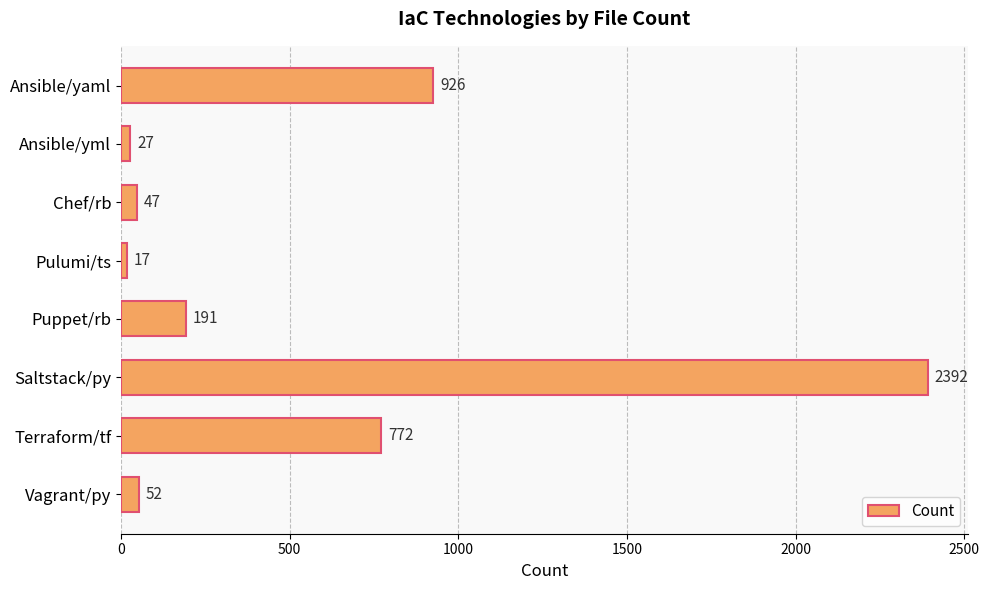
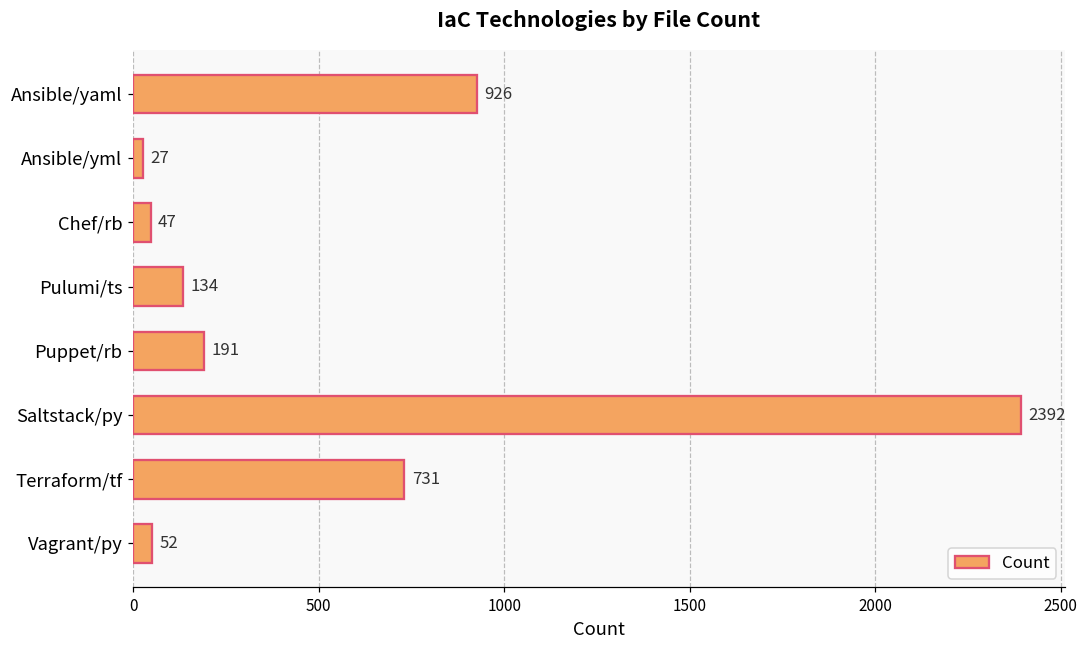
Pulumi/ts: 17 -> 134
Terraform/tf: 772 -> 731
